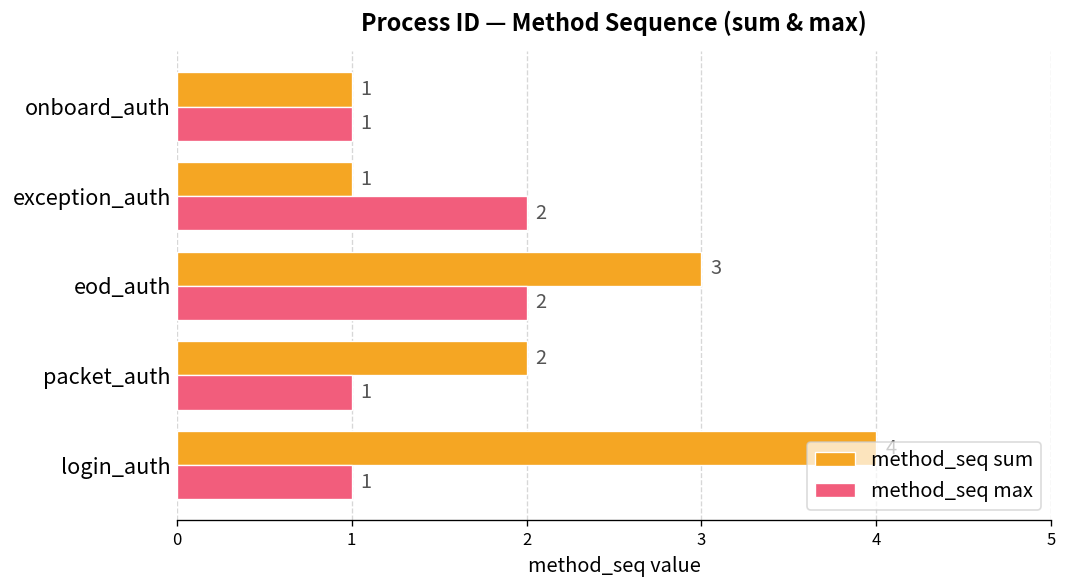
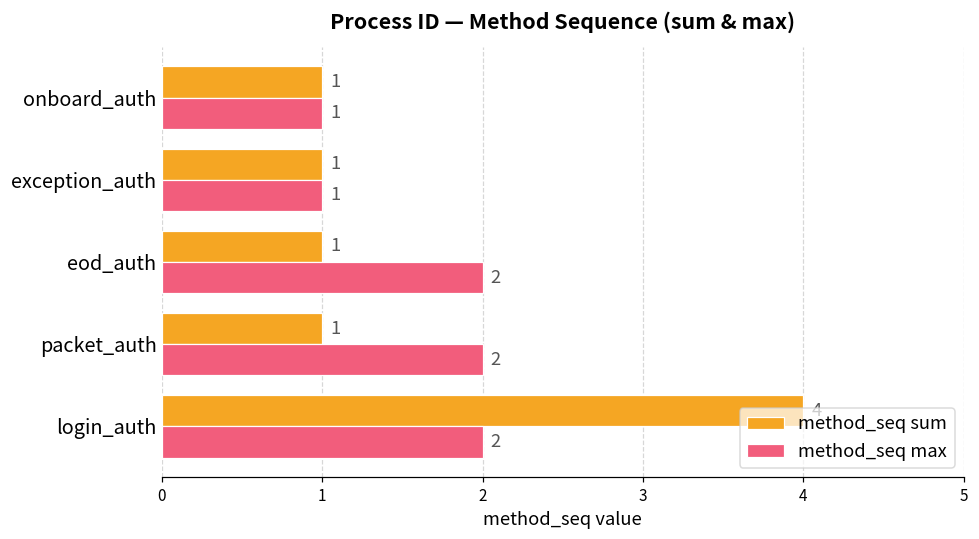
method_seq max, exception_auth: 2 -> 1
method_seq sum, eod_auth: 3 -> 1
method_seq sum, packet_auth: 2 -> 1
method_seq max, packet_auth: 1 -> 2
method_seq max, login_auth: 1 -> 2
